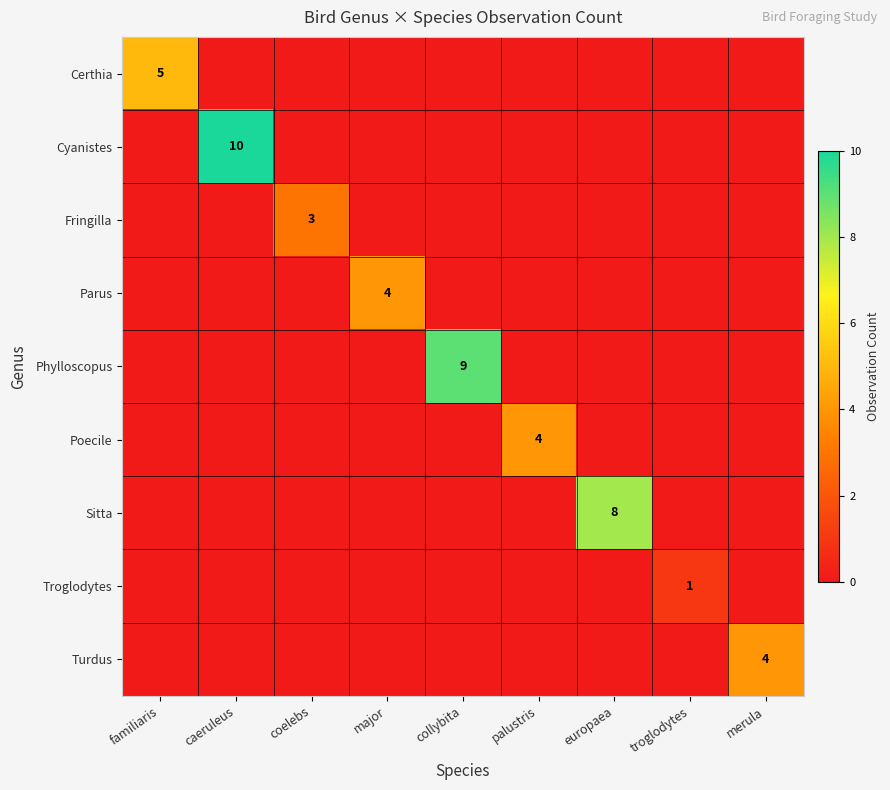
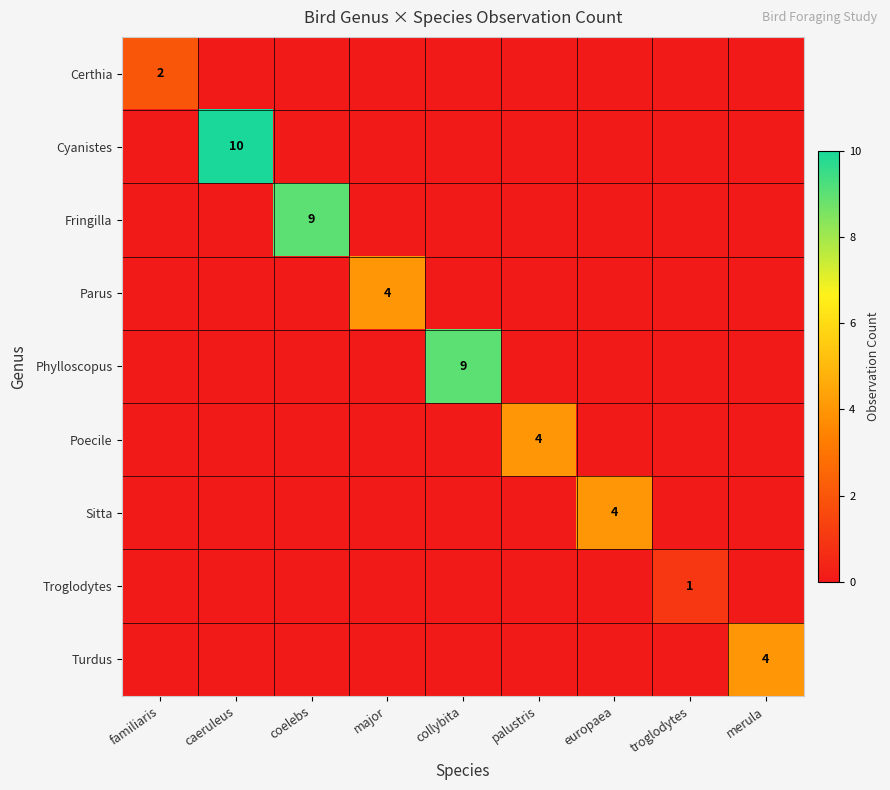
Certhia, familiaris: 5 -> 2
Fringilla, coelebs: 3 -> 9
Sitta, europaea: 8 -> 4
